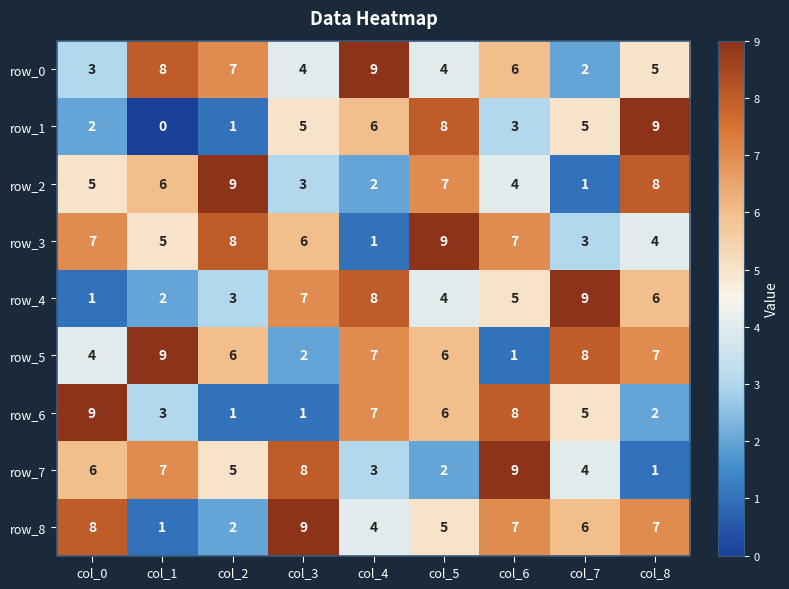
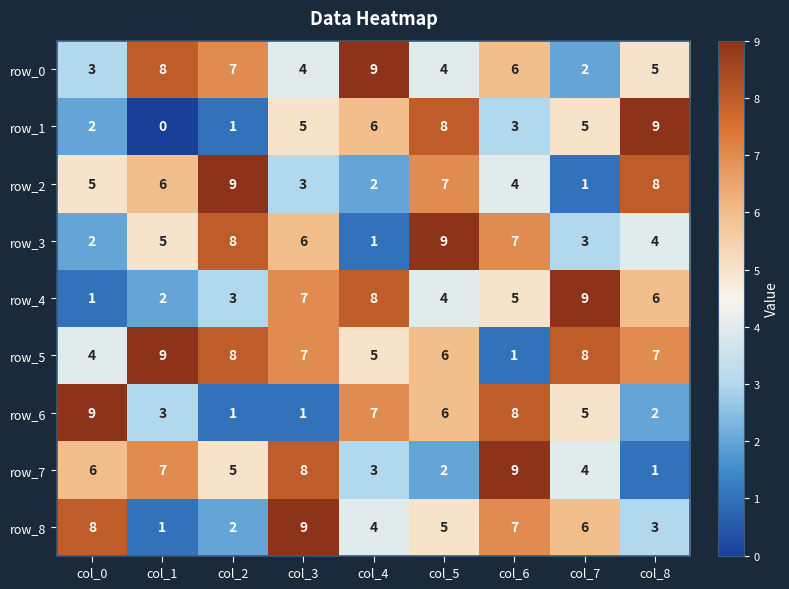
row_3, col_0: 7 -> 2
row_5, col_2: 6 -> 8
row_5, col_3: 2 -> 7
row_5, col_4: 7 -> 5
row_8, col_8: 7 -> 3
